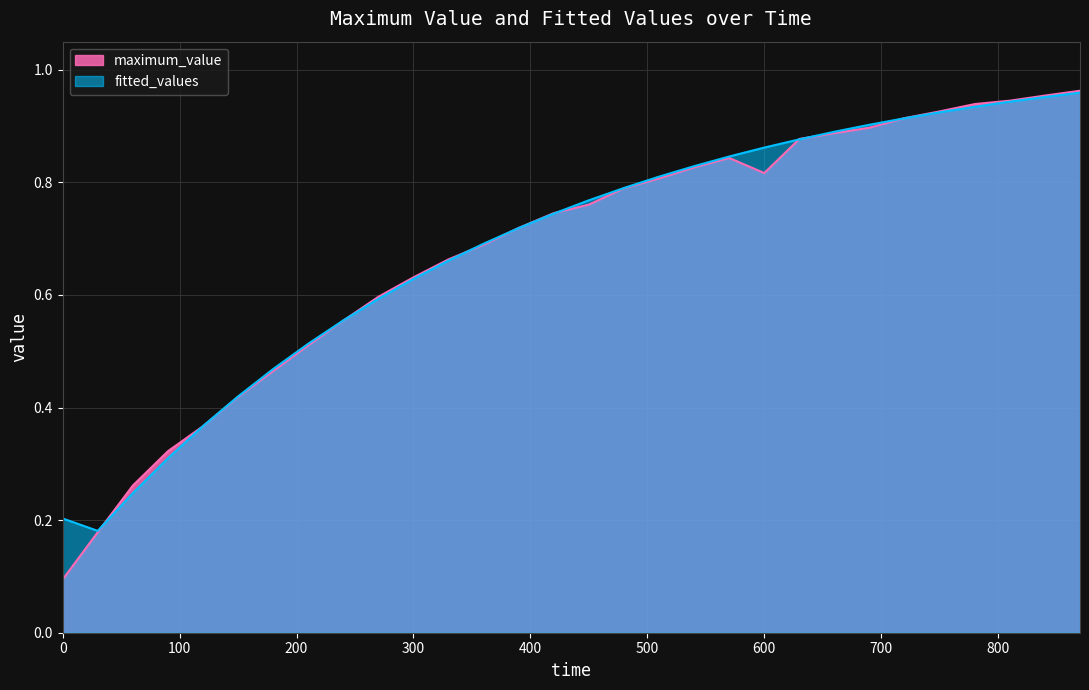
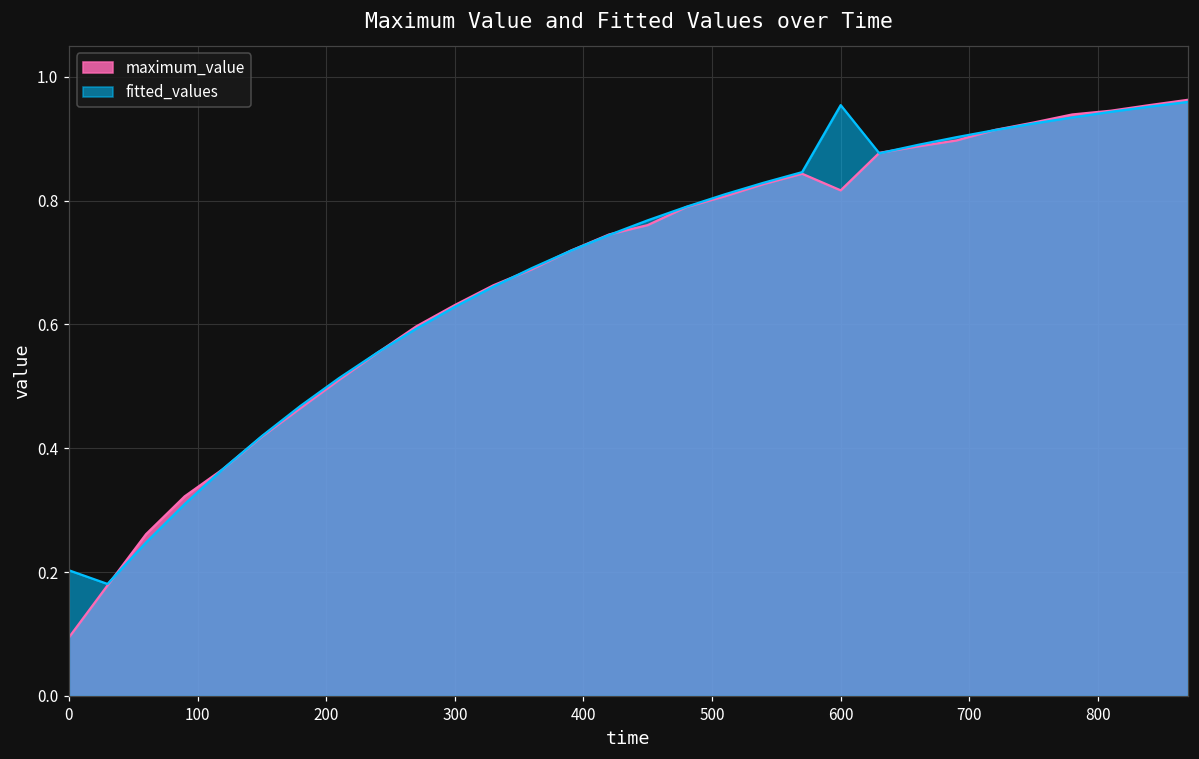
fitted_values, 600: 0.86 -> 0.95
